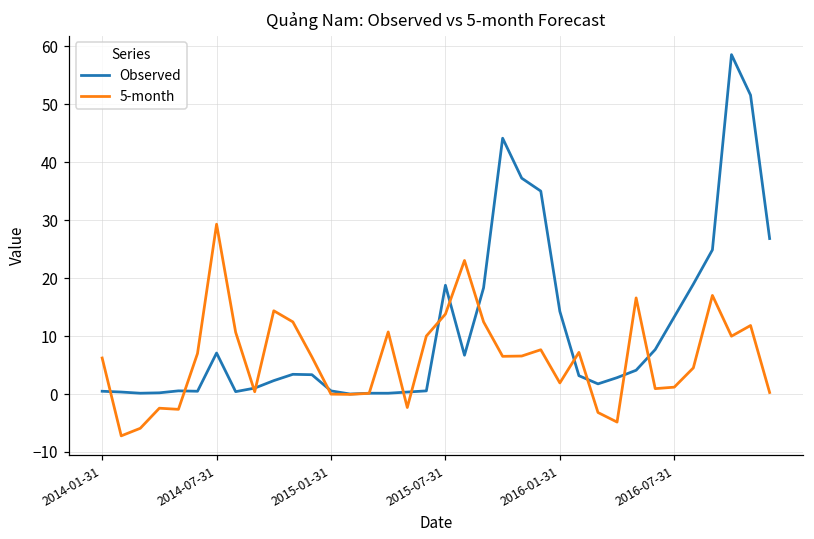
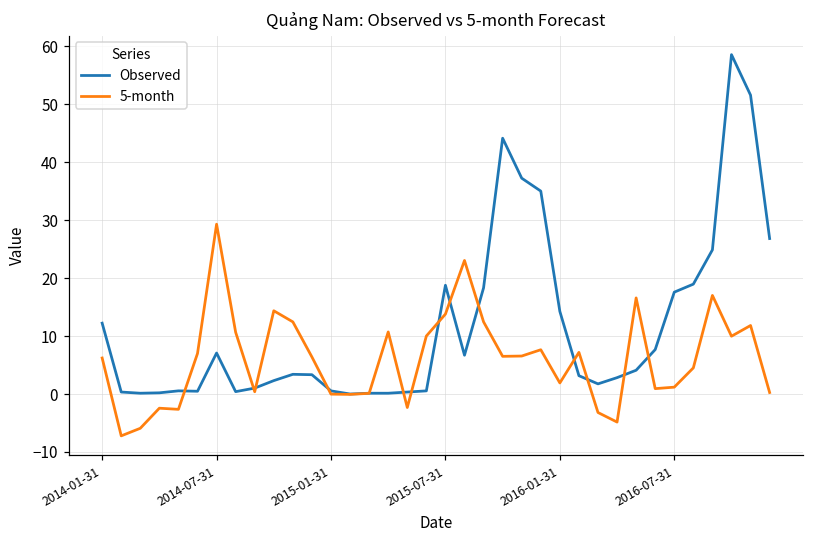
Observed, 2014-01-31: 0 -> 12
Observed, 2016-07-31: 13 -> 18
